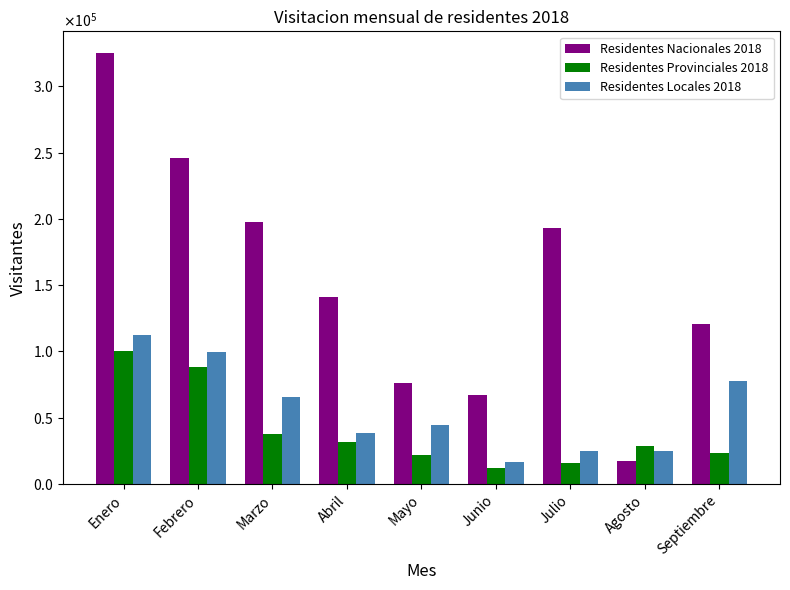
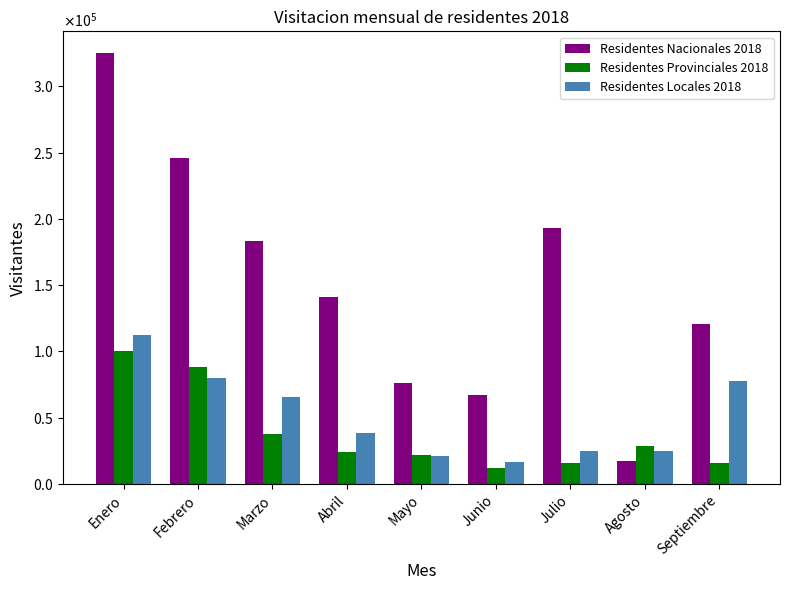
Residentes Locales 2018, Febrero: 99000 -> 80000
Residentes Nacionales 2018, Marzo: 198000 -> 183000
Residentes Provinciales 2018, Abril: 32000 -> 24000
Residentes Locales 2018, Mayo: 45000 -> 21000
Residentes Provinciales 2018, Septiembre: 23000 -> 16000
